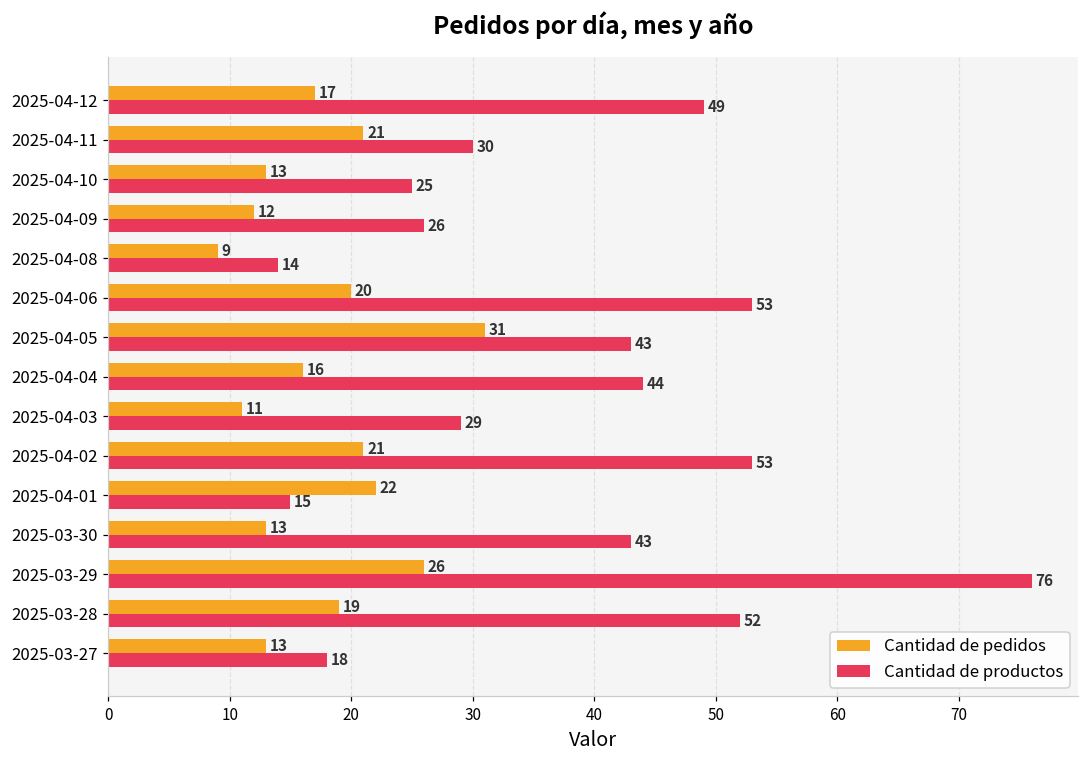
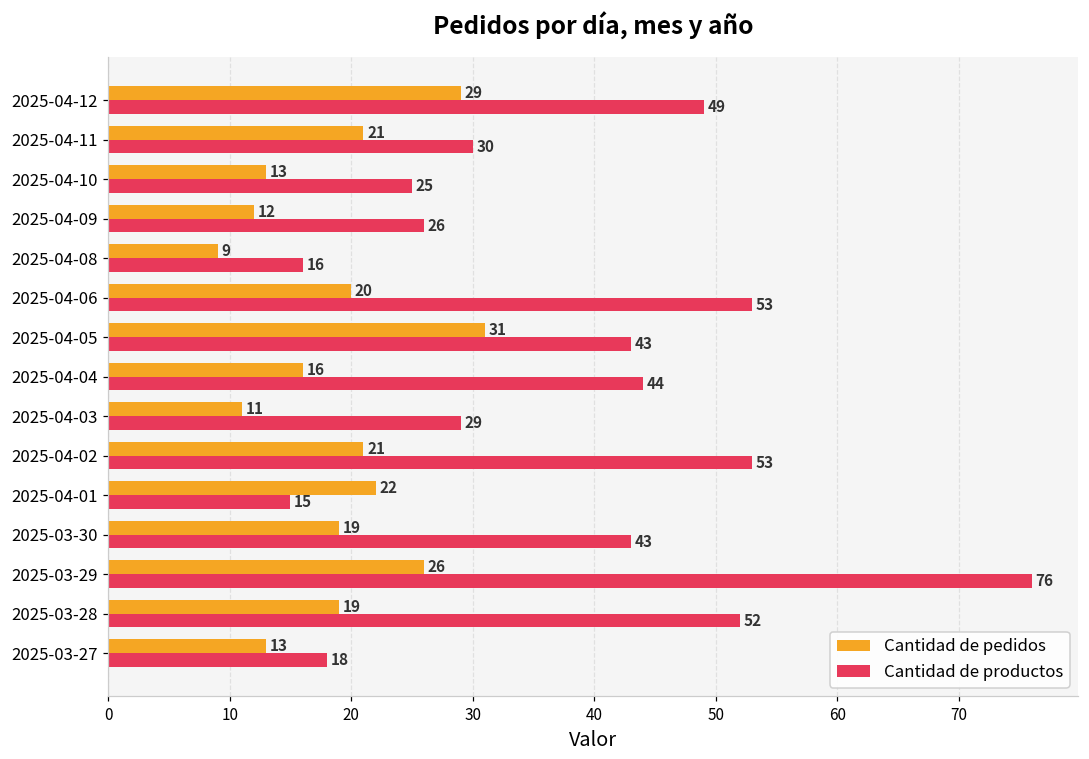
Cantidad de pedidos, 2025-04-12: 17 -> 29
Cantidad de productos, 2025-04-08: 14 -> 16
Cantidad de pedidos, 2025-03-30: 13 -> 19
